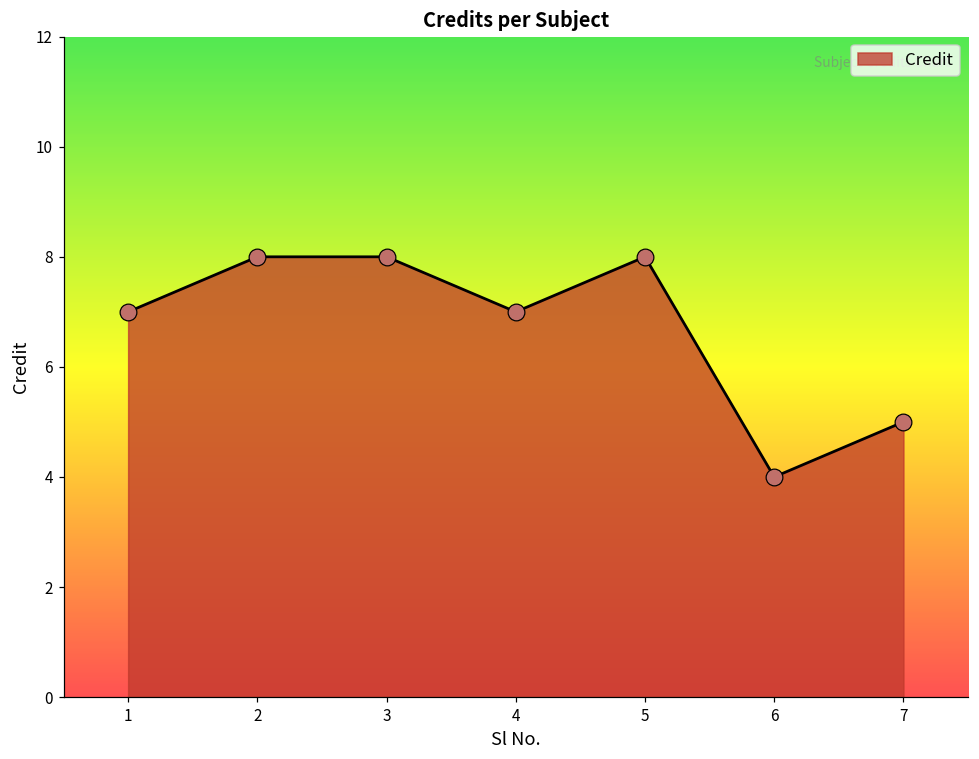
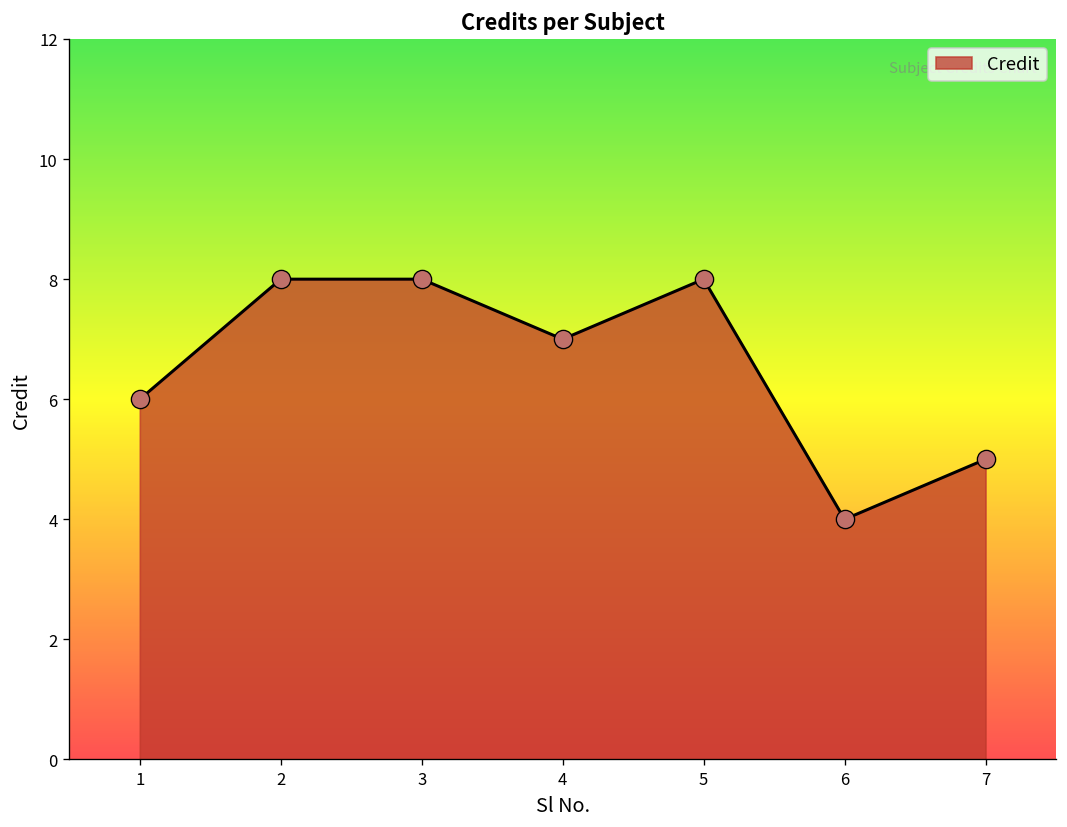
1: 7 -> 6
